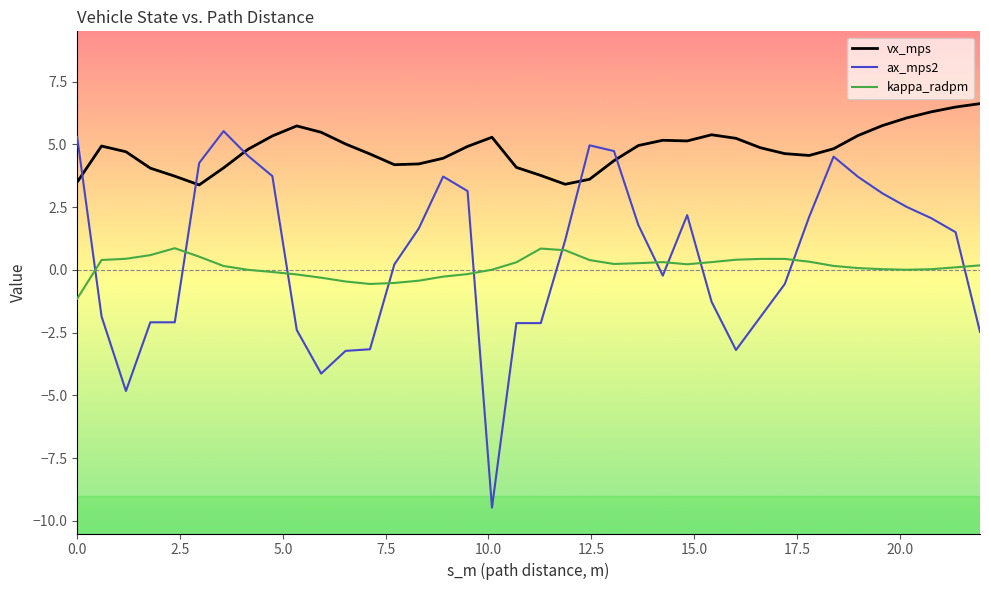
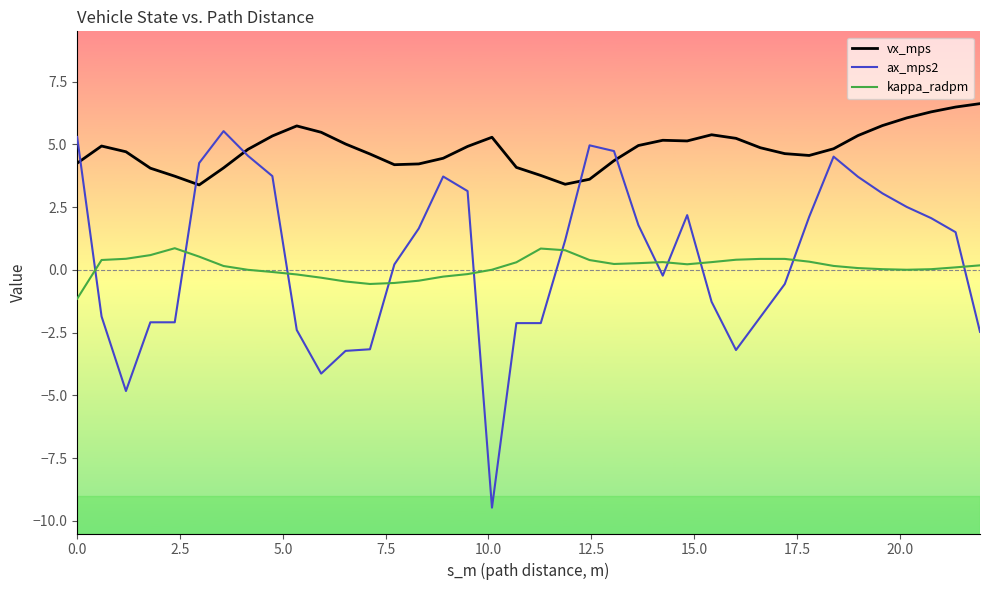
vx_mps, 0.0: 3.5 -> 4.2
